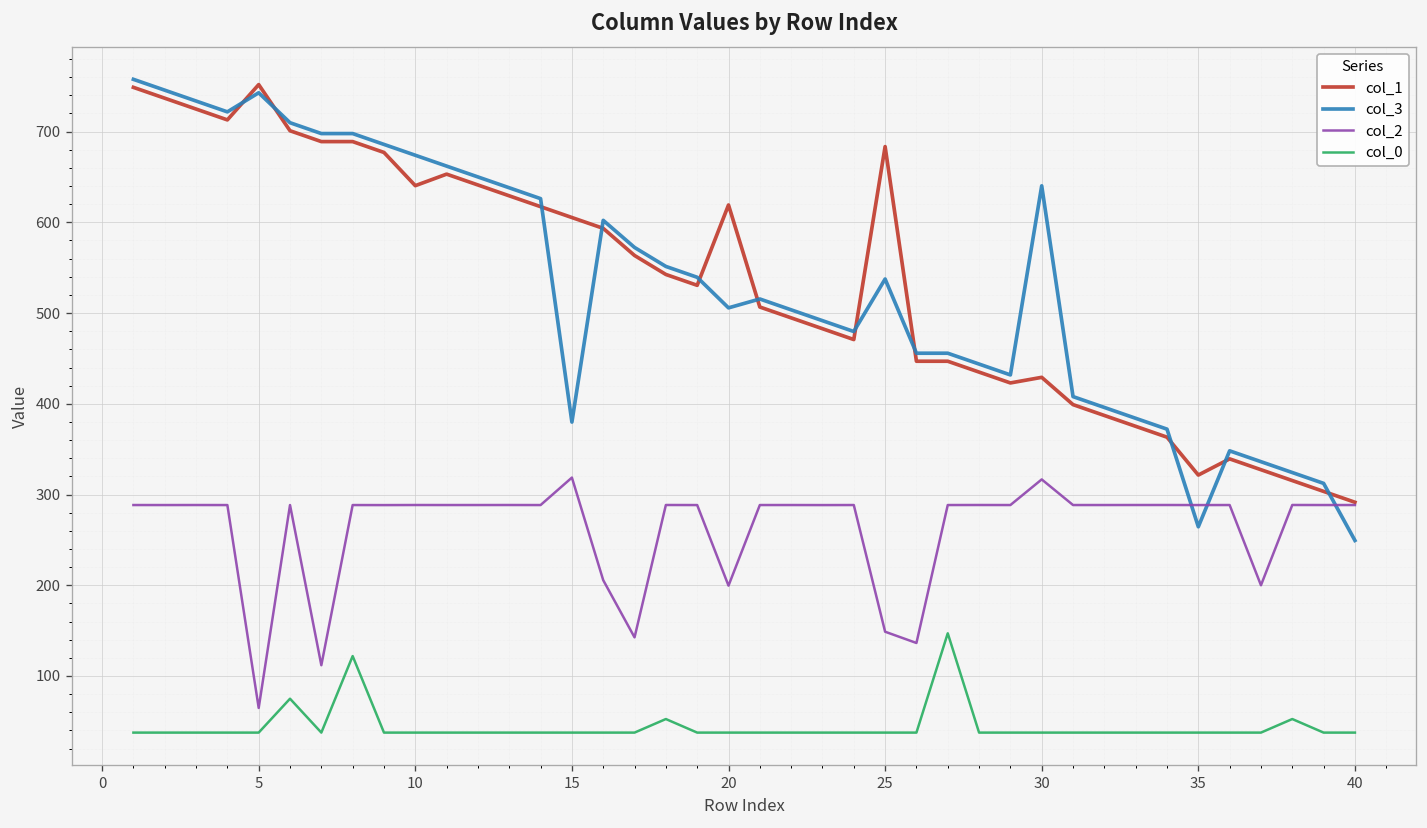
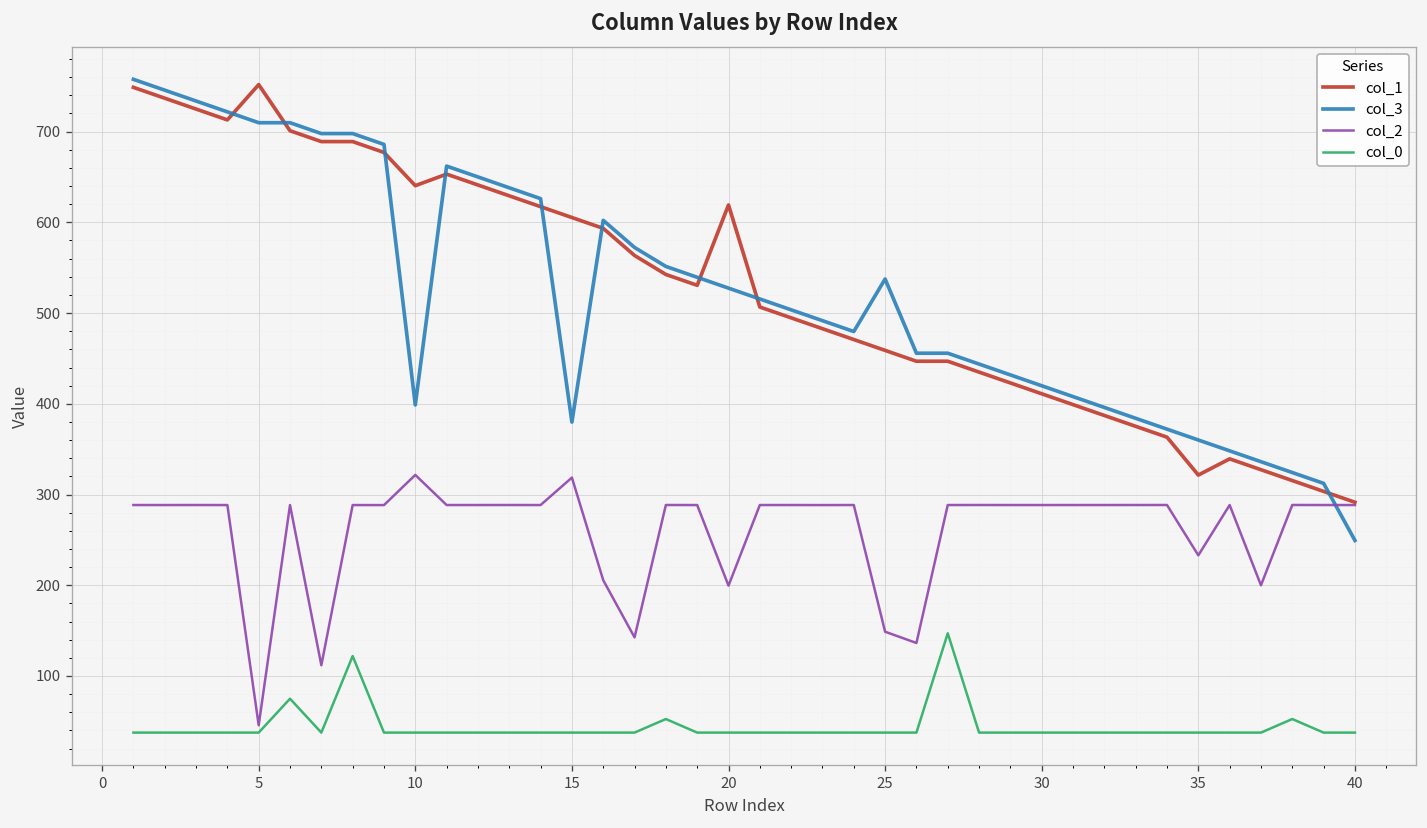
col_3, 5: 740 -> 710
col_2, 5: 60 -> 50
col_3, 10: 670 -> 400
col_2, 10: 290 -> 320
col_3, 20: 510 -> 530
col_1, 25: 680 -> 460
col_1, 30: 430 -> 410
col_3, 30: 640 -> 420
col_2, 30: 320 -> 290
col_3, 35: 260 -> 360
col_2, 35: 290 -> 230
